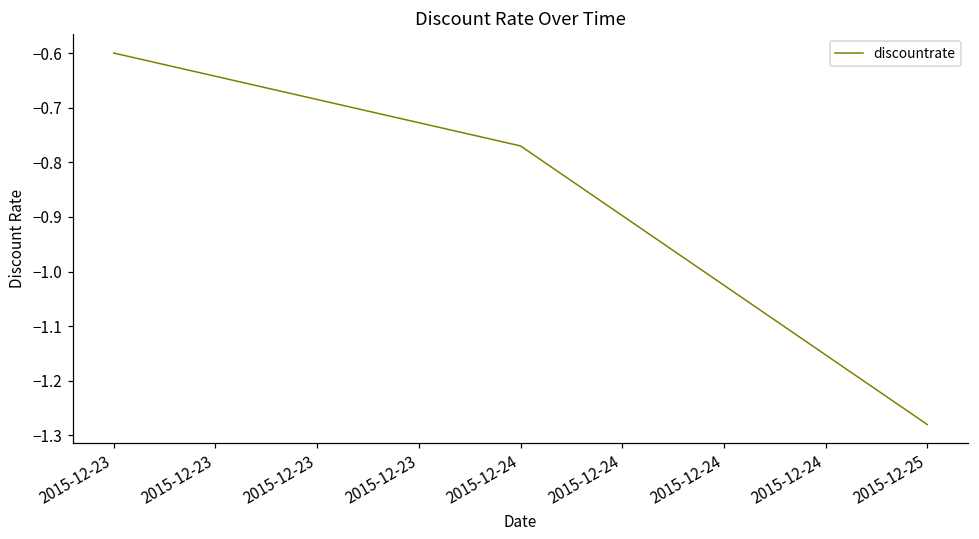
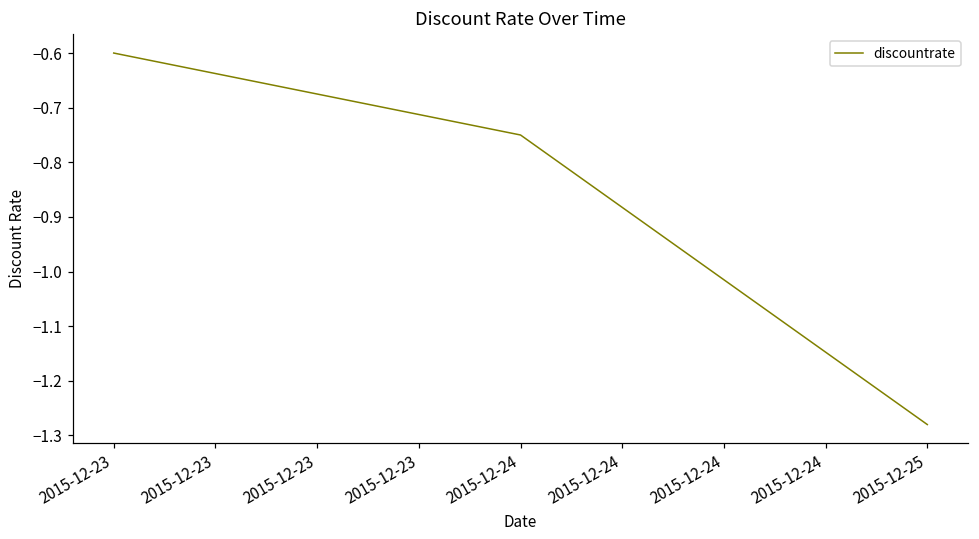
2015-12-24: -0.77 -> -0.75
